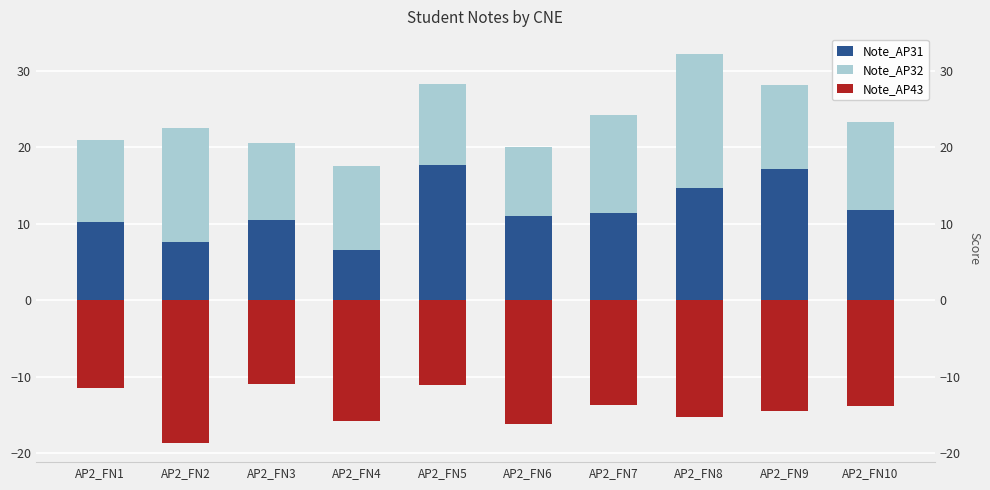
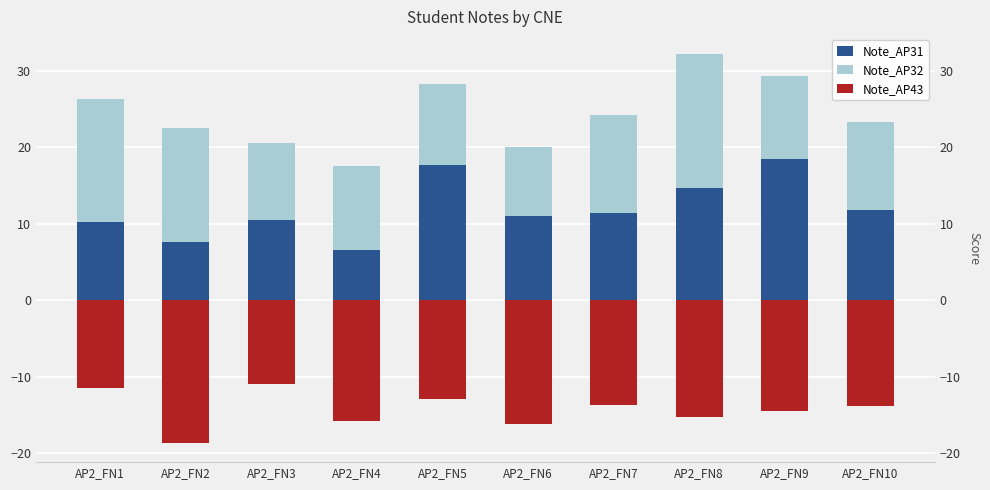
Note_AP32, AP2_FN1: 11 -> 16
Note_AP43, AP2_FN5: -11 -> -13
Note_AP31, AP2_FN9: 17 -> 18
